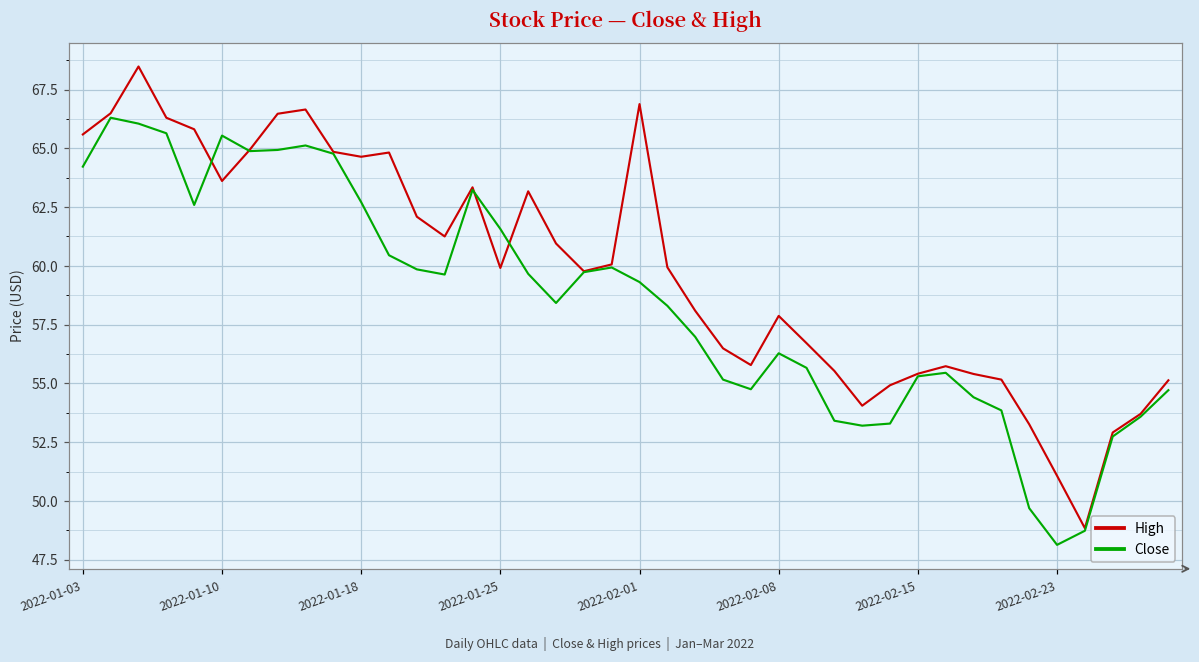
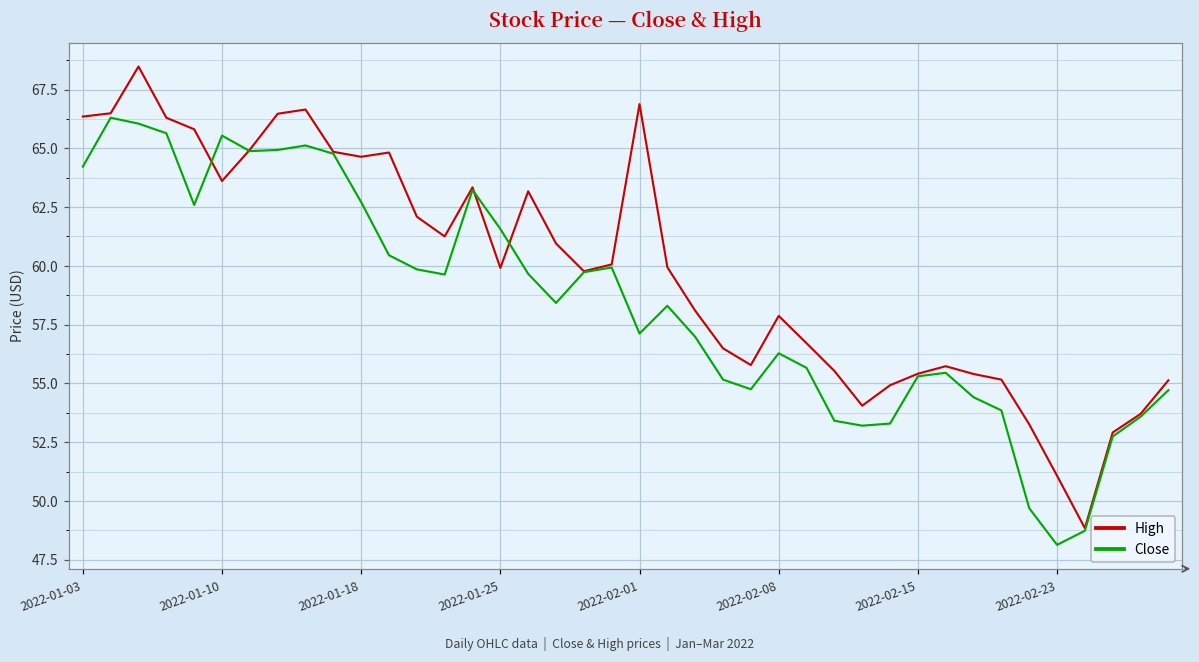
High, 2022-01-03: 65.6 -> 66.4
Close, 2022-02-01: 59.3 -> 57.1
